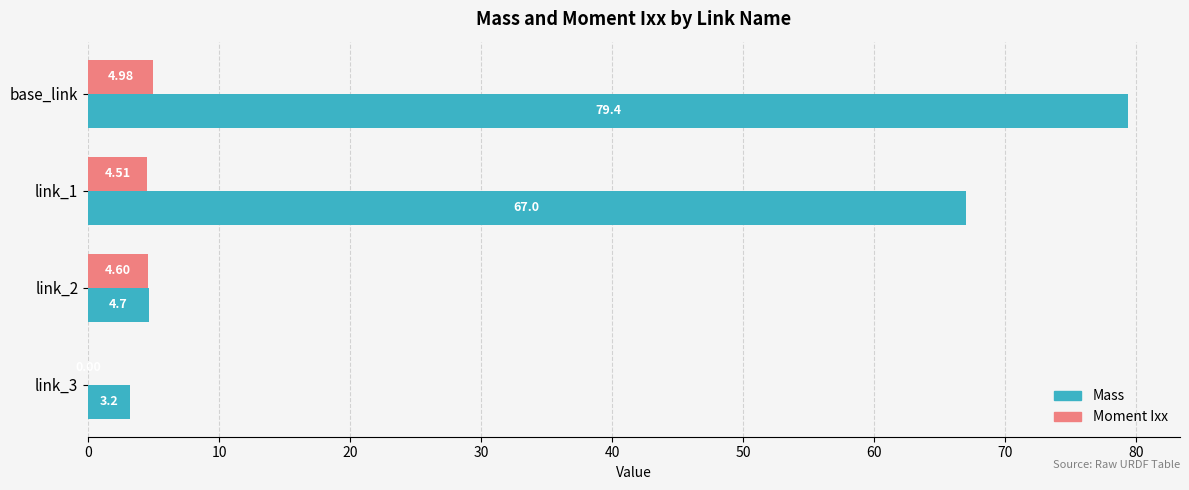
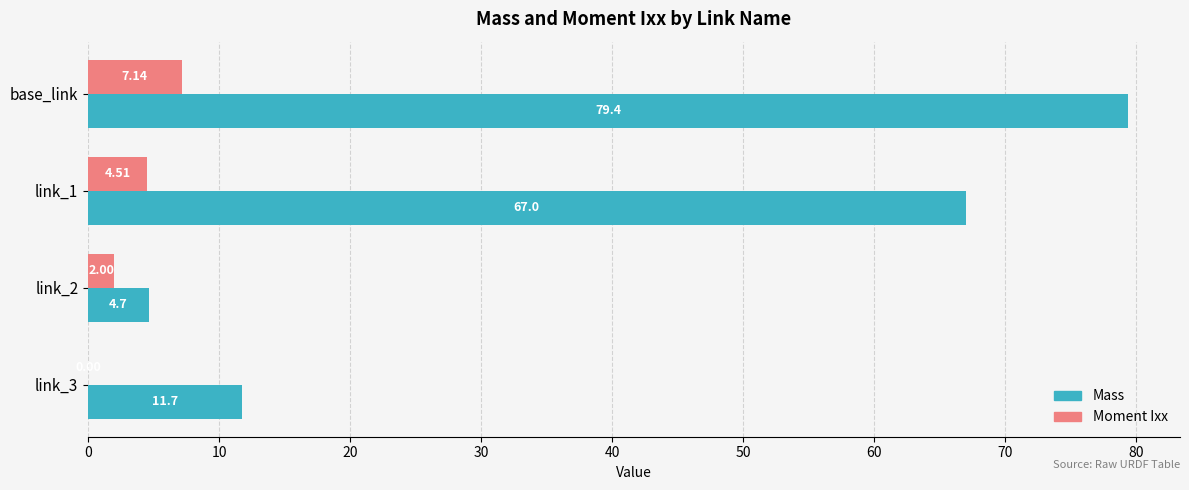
Moment Ixx, base_link: 4.98 -> 7.14
Moment Ixx, link_2: 4.60 -> 2.00
Mass, link_3: 3.2 -> 11.7
